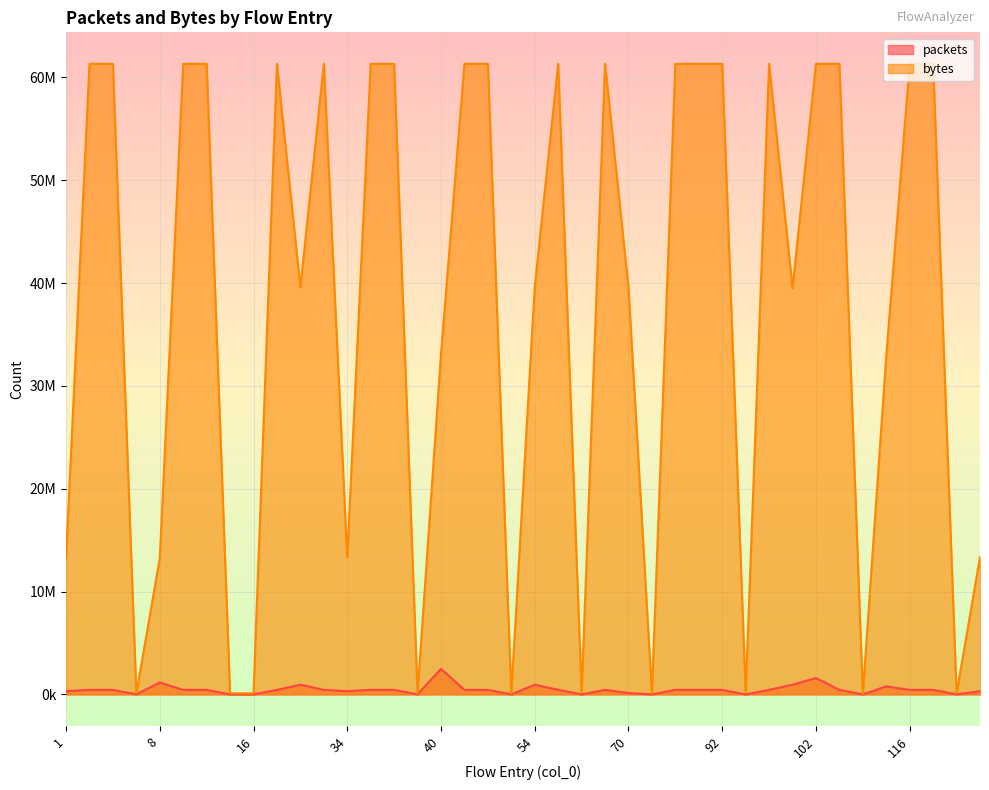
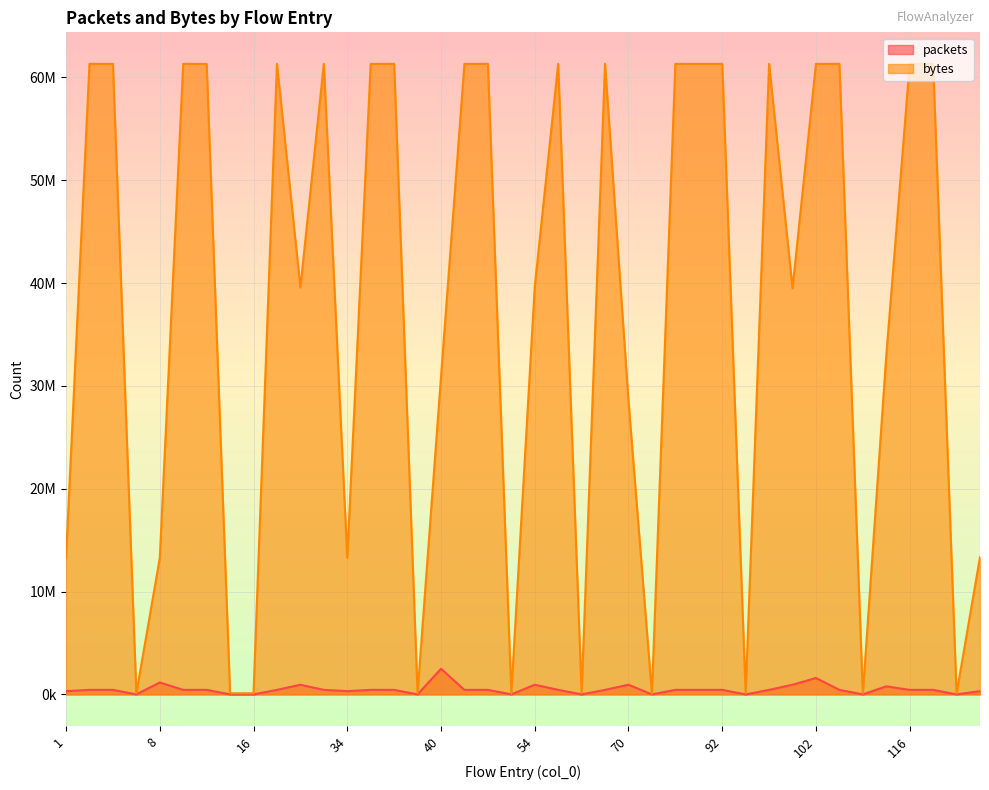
bytes, 40: 33100000 -> 30900000
packets, 70: 100000 -> 900000
bytes, 70: 39600000 -> 28600000
